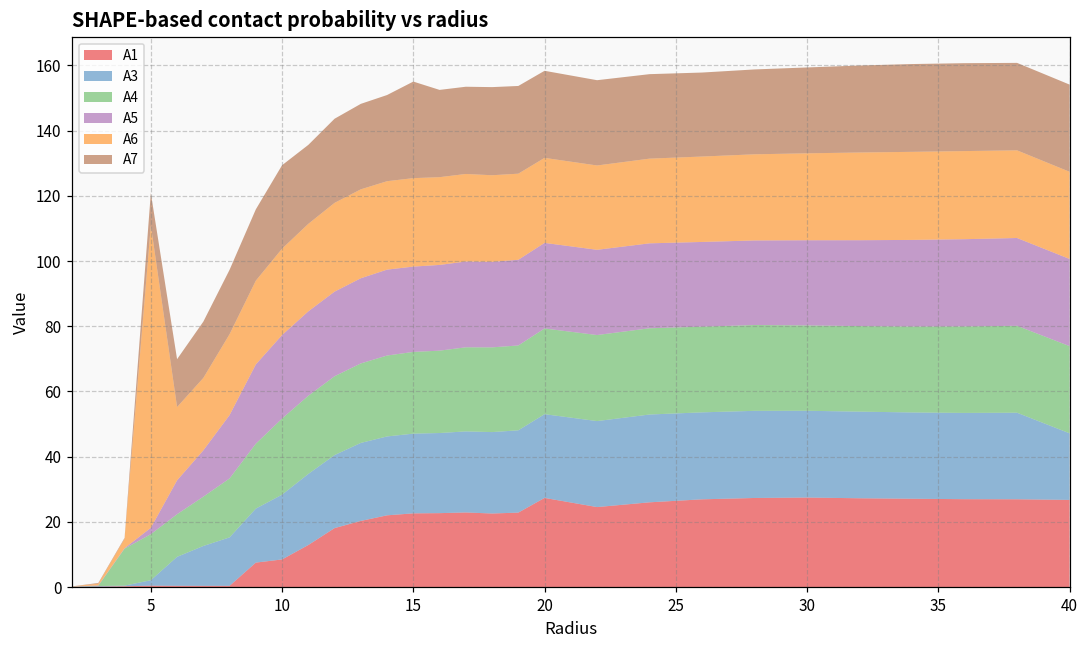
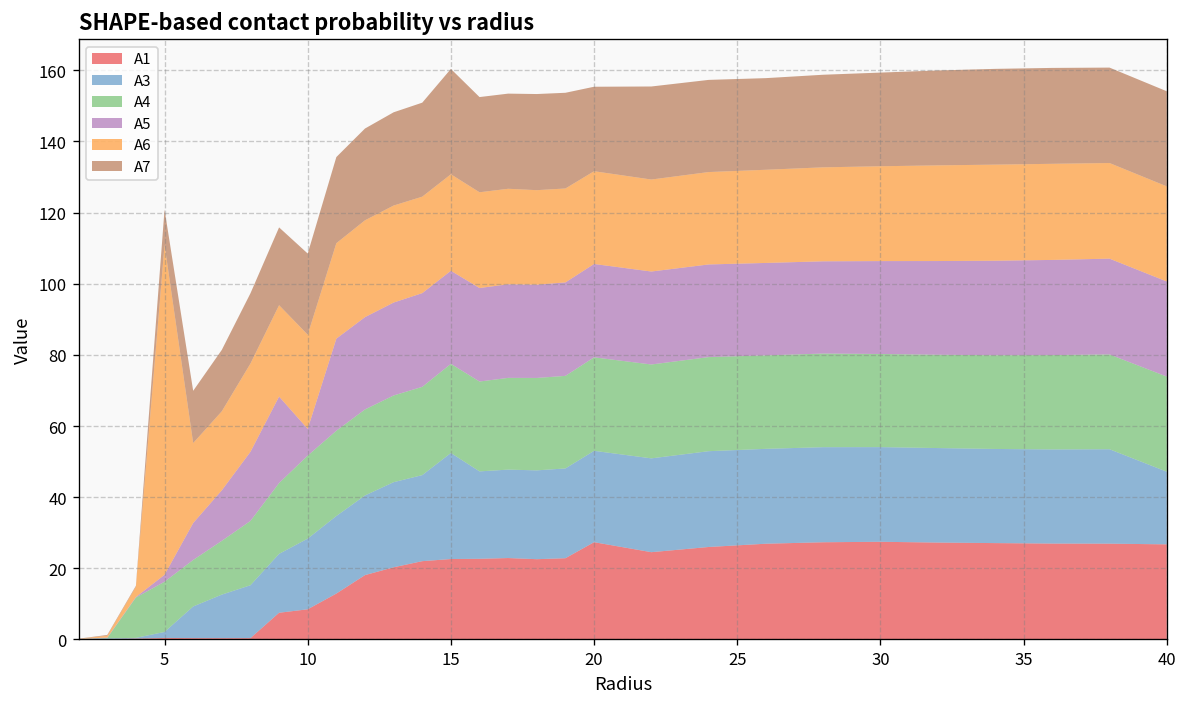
A5, 10: 26 -> 7
A7, 10: 26 -> 23
A3, 15: 24 -> 30
A7, 20: 27 -> 24
